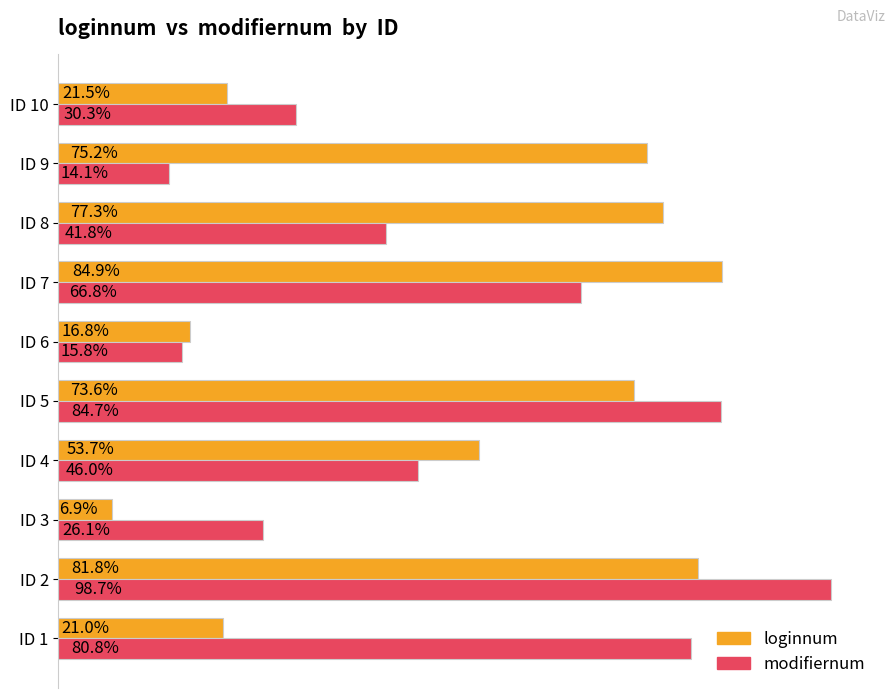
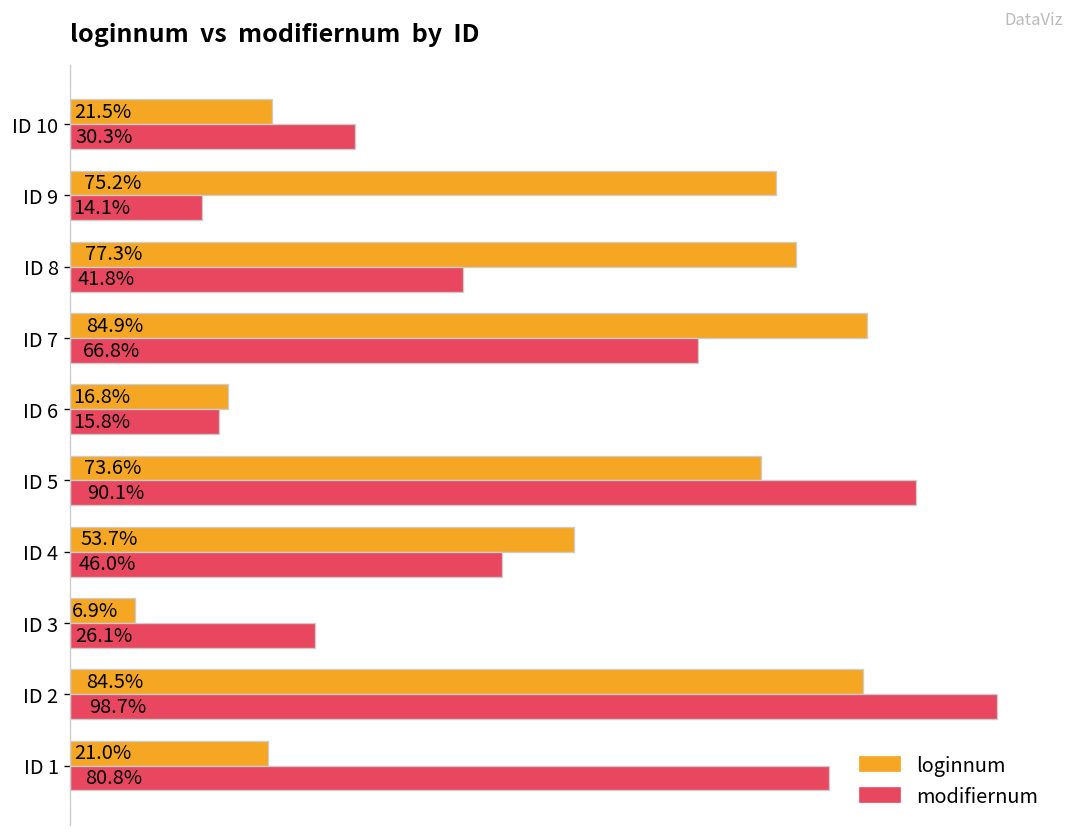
modifiernum, ID 5: 84.7% -> 90.1%
loginnum, ID 2: 81.8% -> 84.5%
